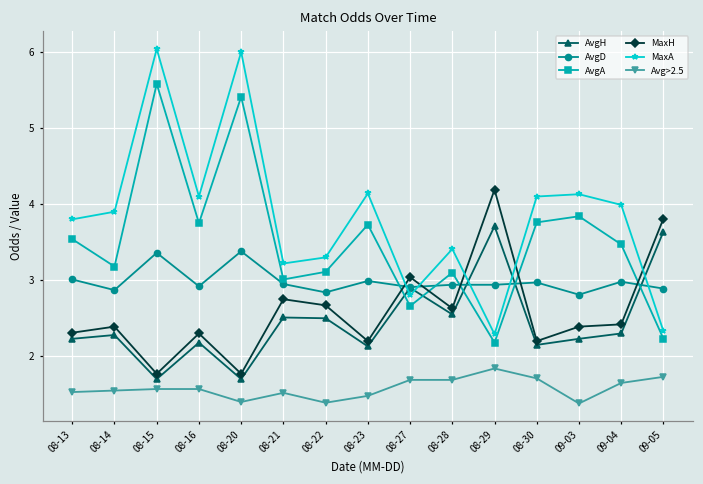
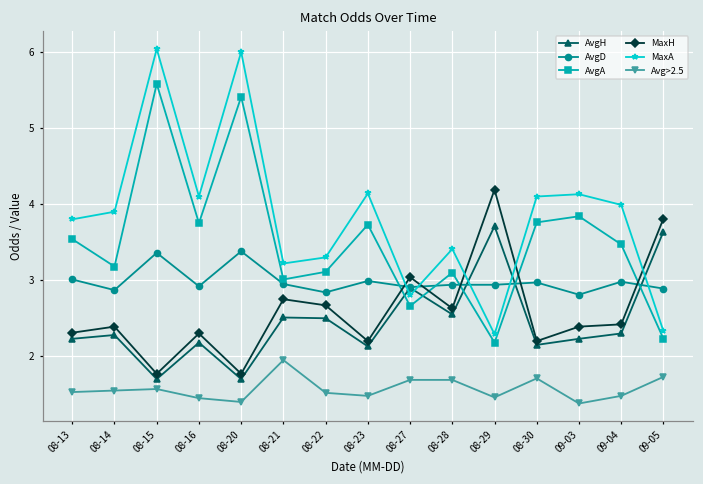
Avg>2.5, 08-16: 1.6 -> 1.5
Avg>2.5, 08-21: 1.5 -> 2.0
Avg>2.5, 08-22: 1.4 -> 1.5
Avg>2.5, 08-29: 1.8 -> 1.5
Avg>2.5, 09-04: 1.7 -> 1.5
